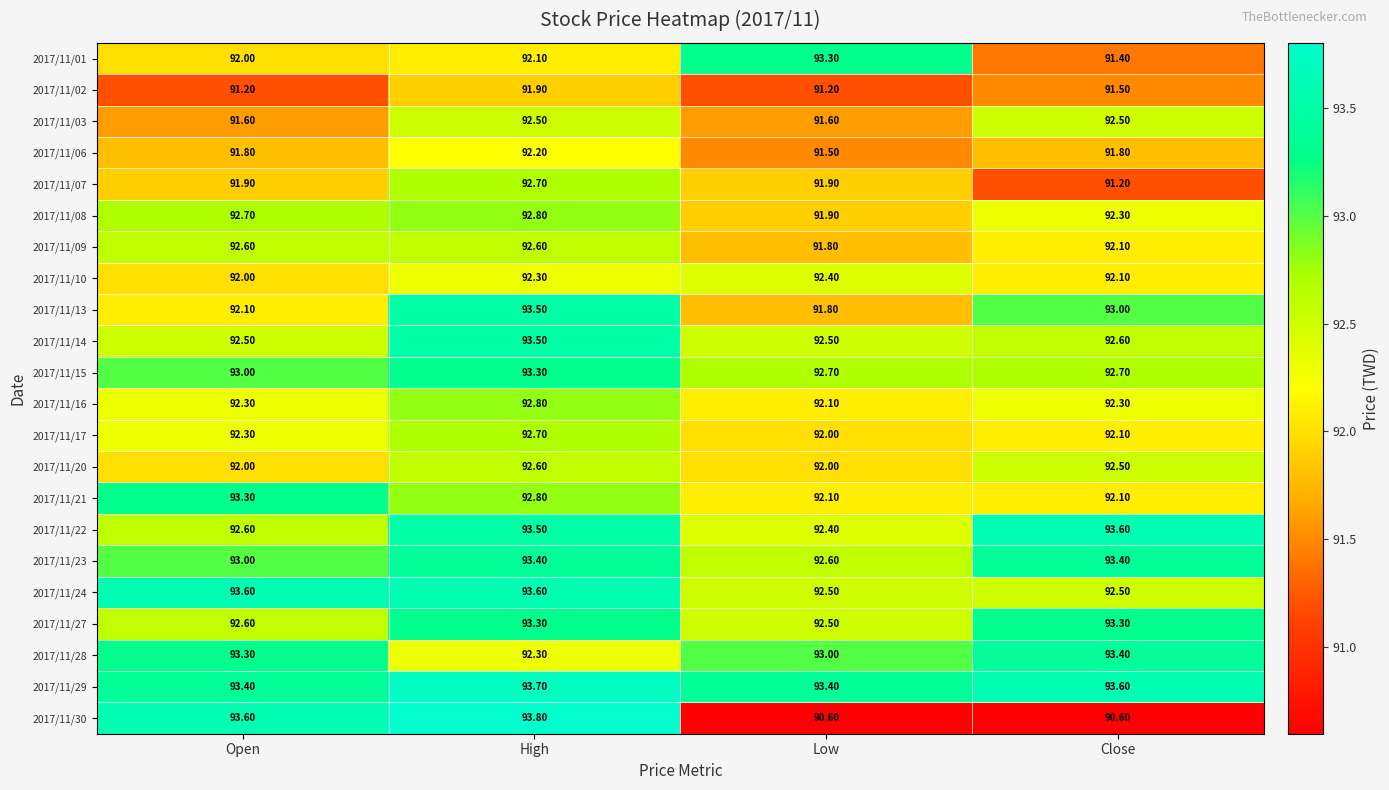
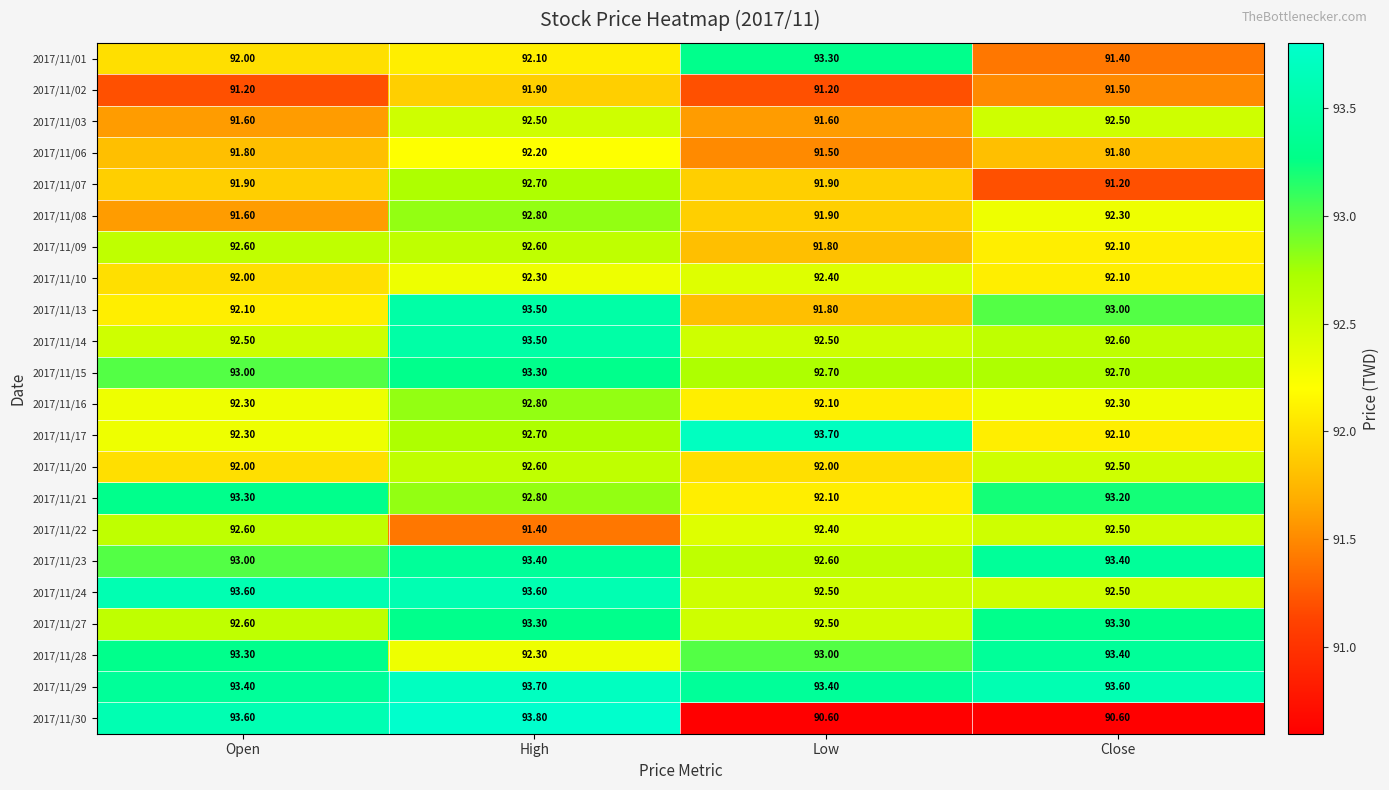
2017/11/08, Open: 92.70 -> 91.60
2017/11/17, Low: 92.00 -> 93.70
2017/11/21, Close: 92.10 -> 93.20
2017/11/22, High: 93.50 -> 91.40
2017/11/22, Close: 93.60 -> 92.50
